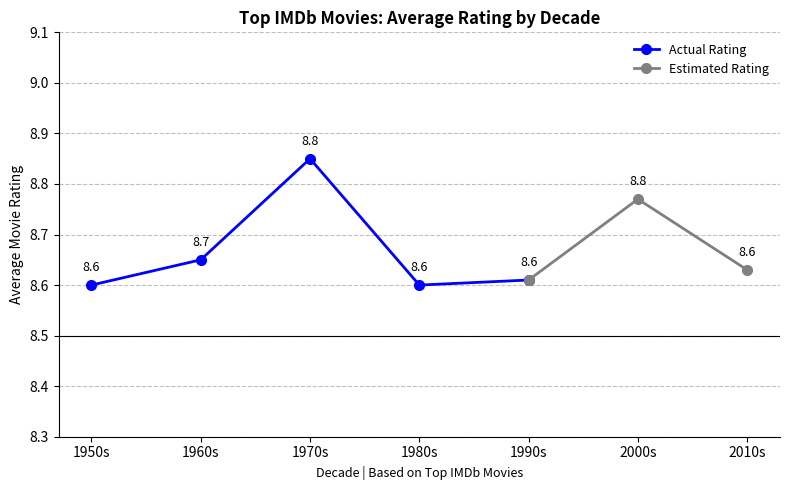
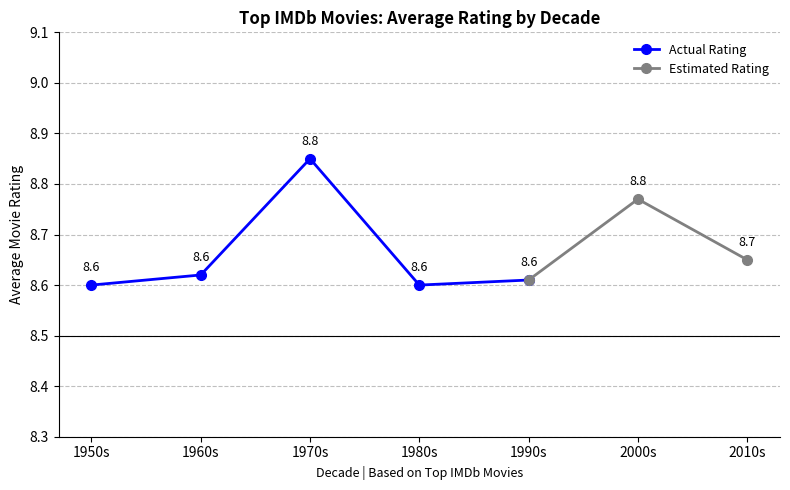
Actual Rating, 1960s: 8.7 -> 8.6
Estimated Rating, 2010s: 8.6 -> 8.7
